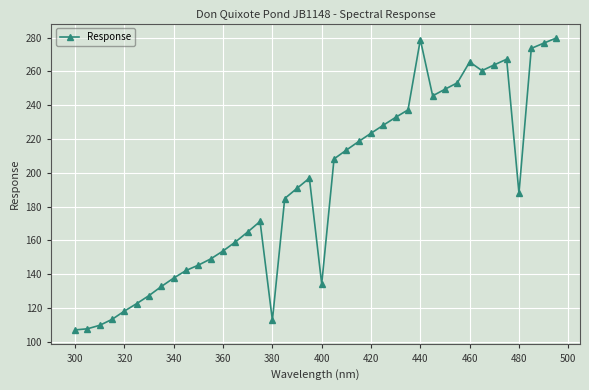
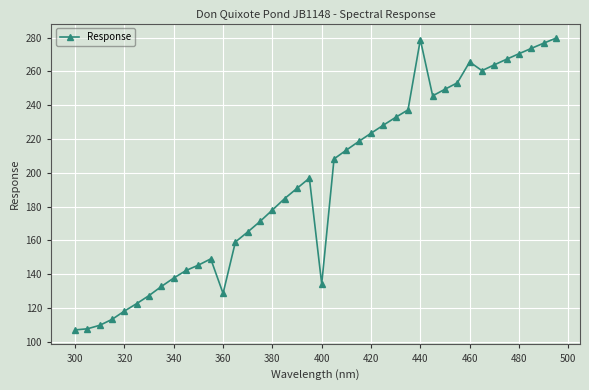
360: 154 -> 129
380: 113 -> 178
480: 188 -> 270
